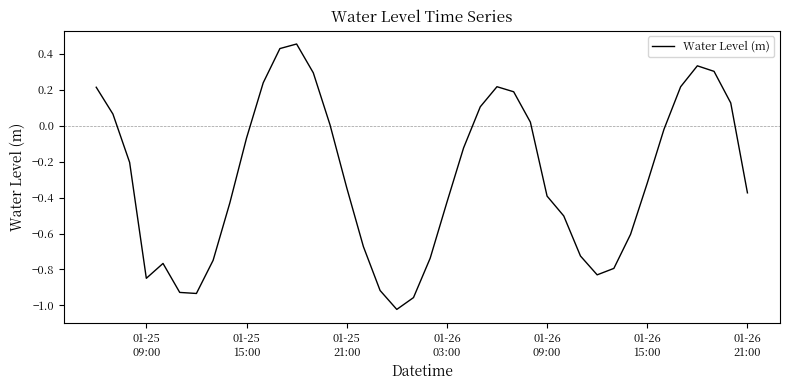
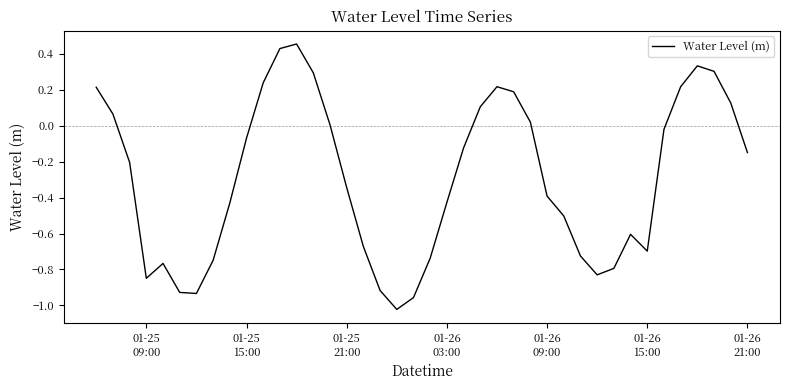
01-26 15:00: -0.32 -> -0.70
01-26 21:00: -0.37 -> -0.15
